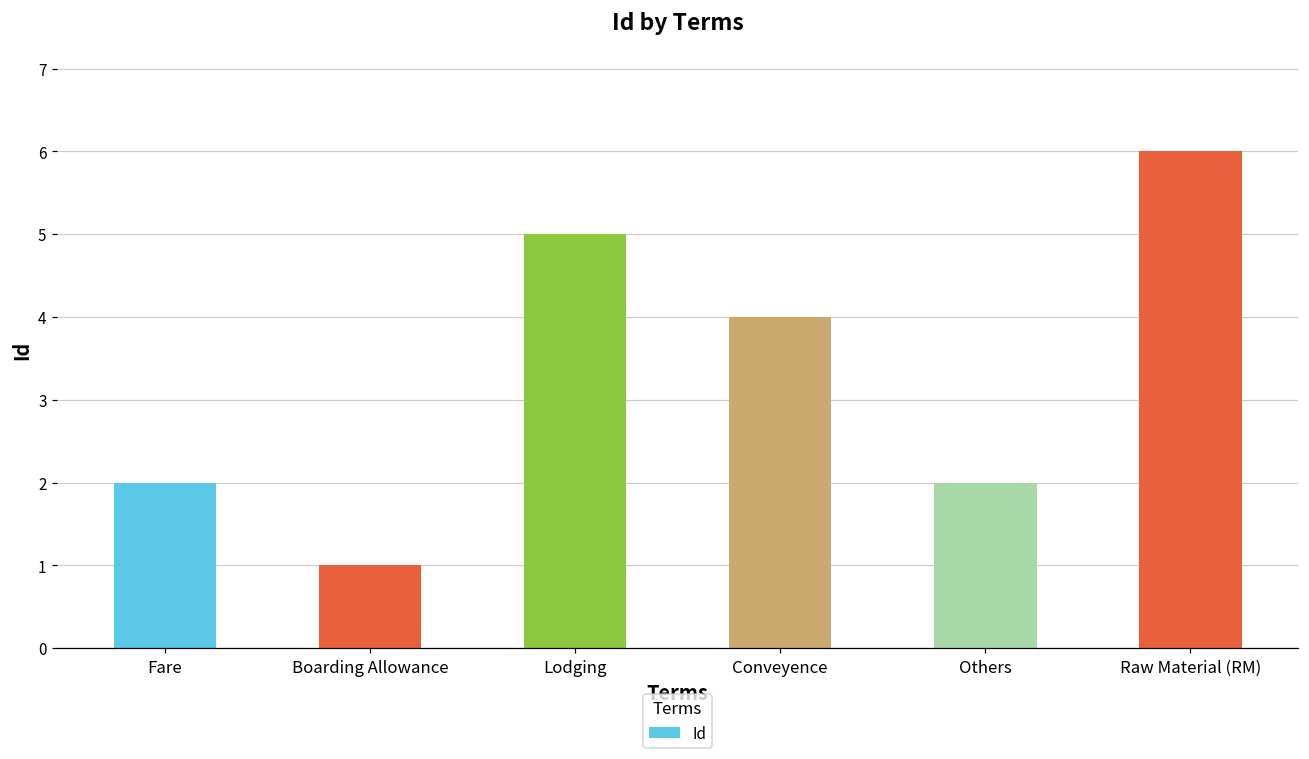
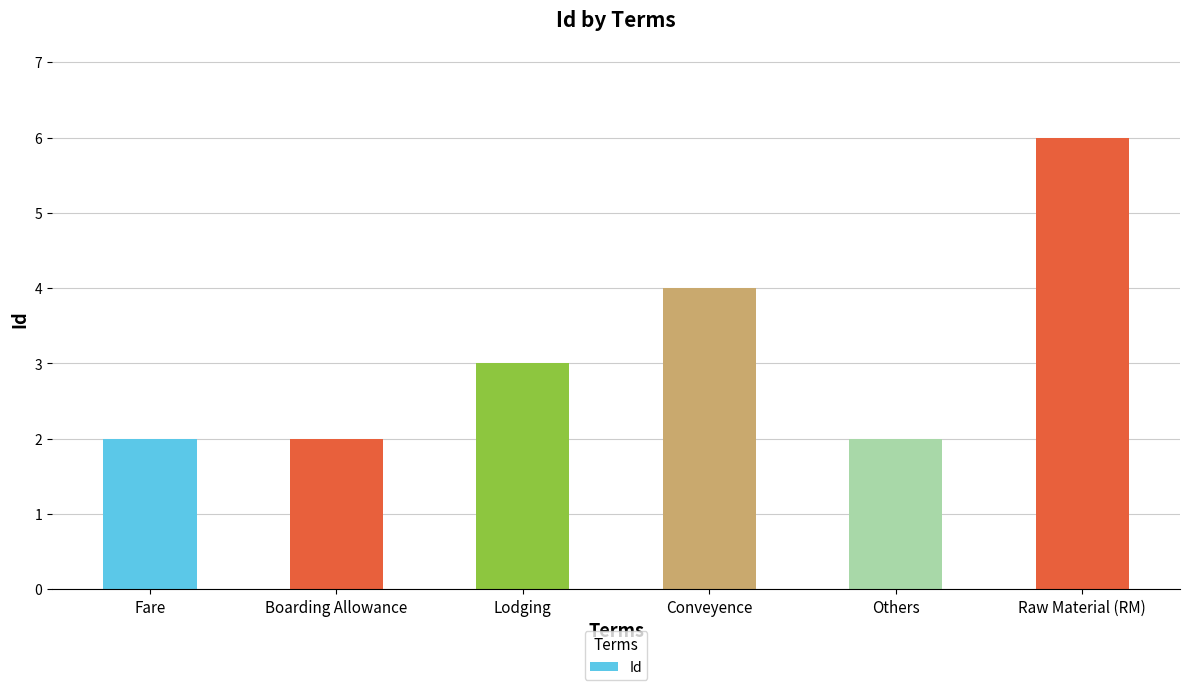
Boarding Allowance: 1 -> 2
Lodging: 5 -> 3
